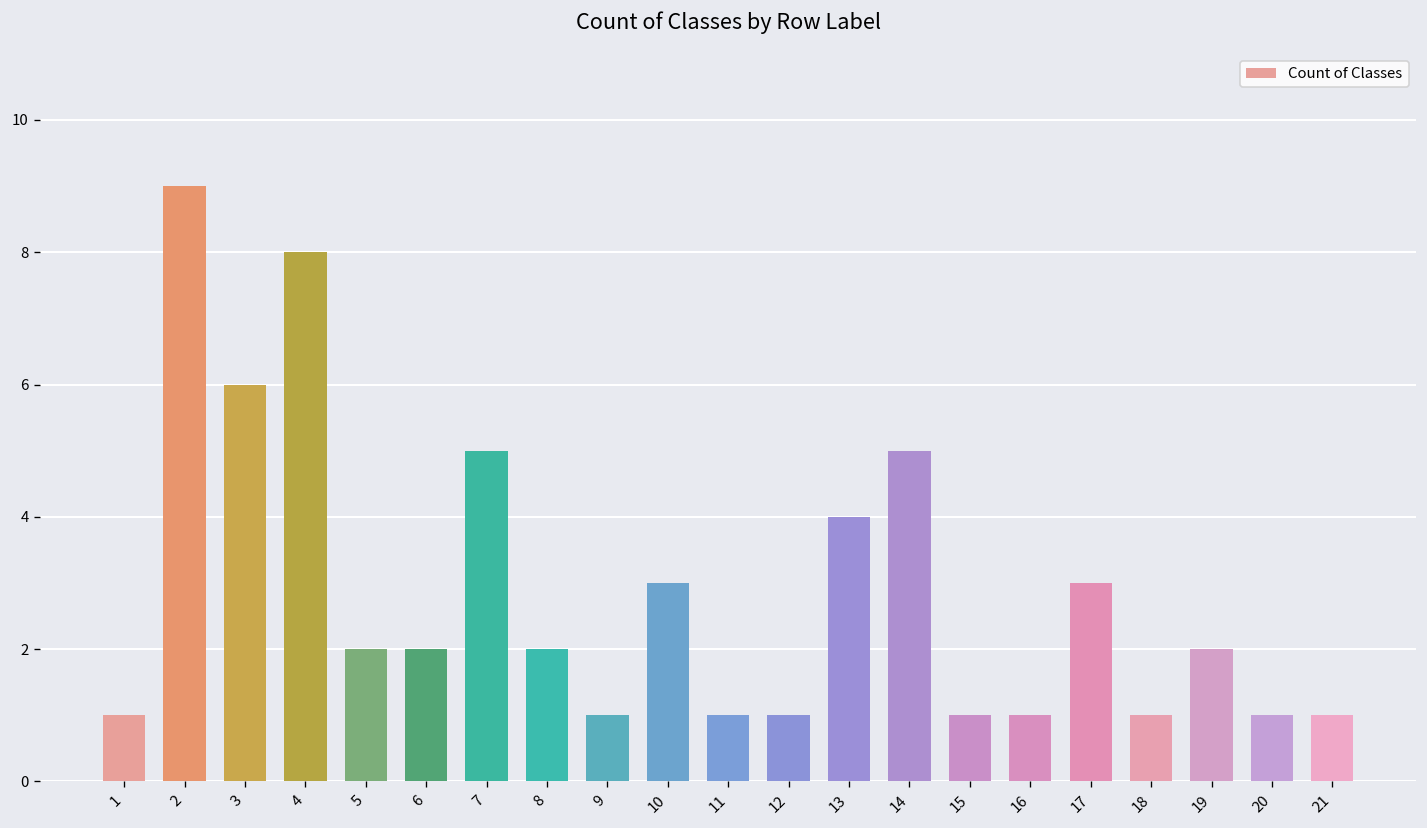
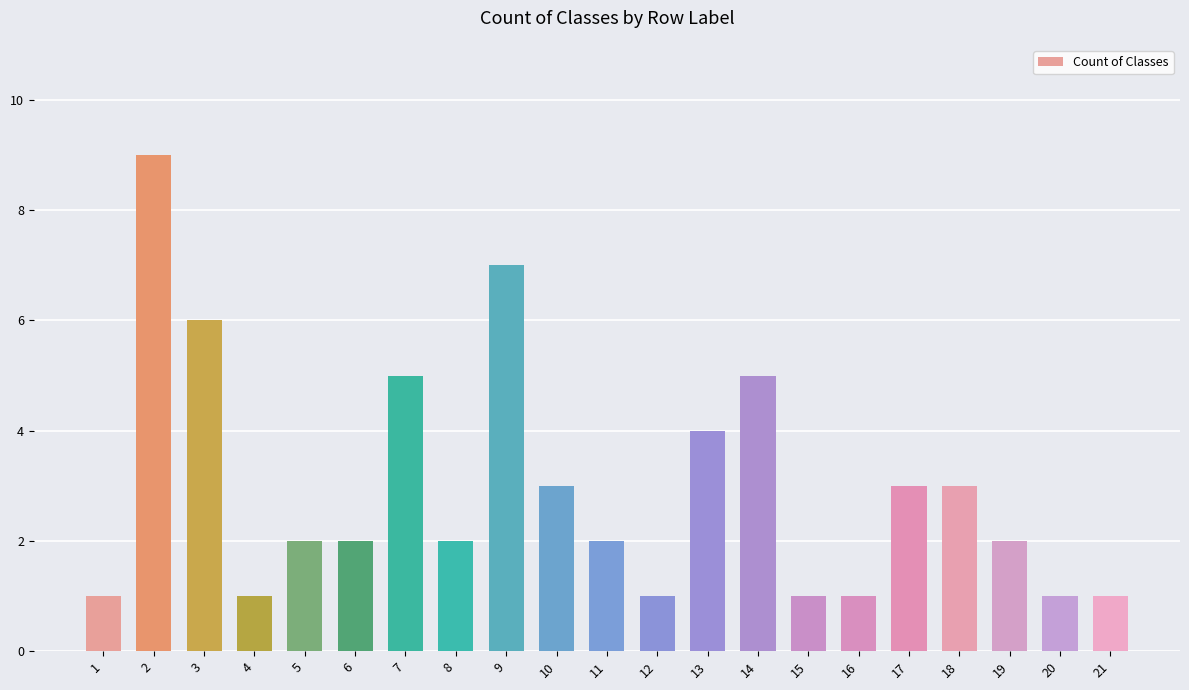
4: 8 -> 1
9: 1 -> 7
11: 1 -> 2
18: 1 -> 3
